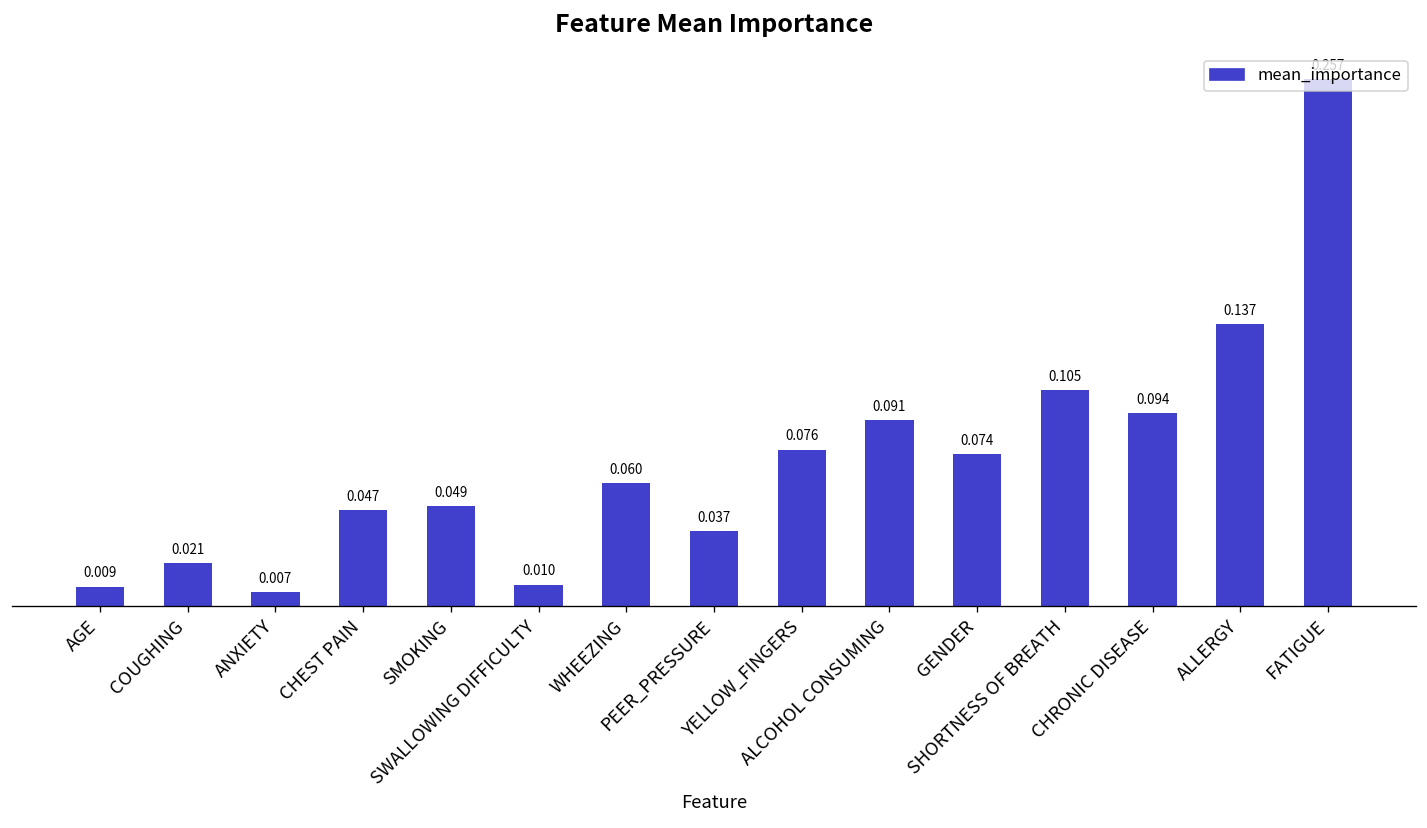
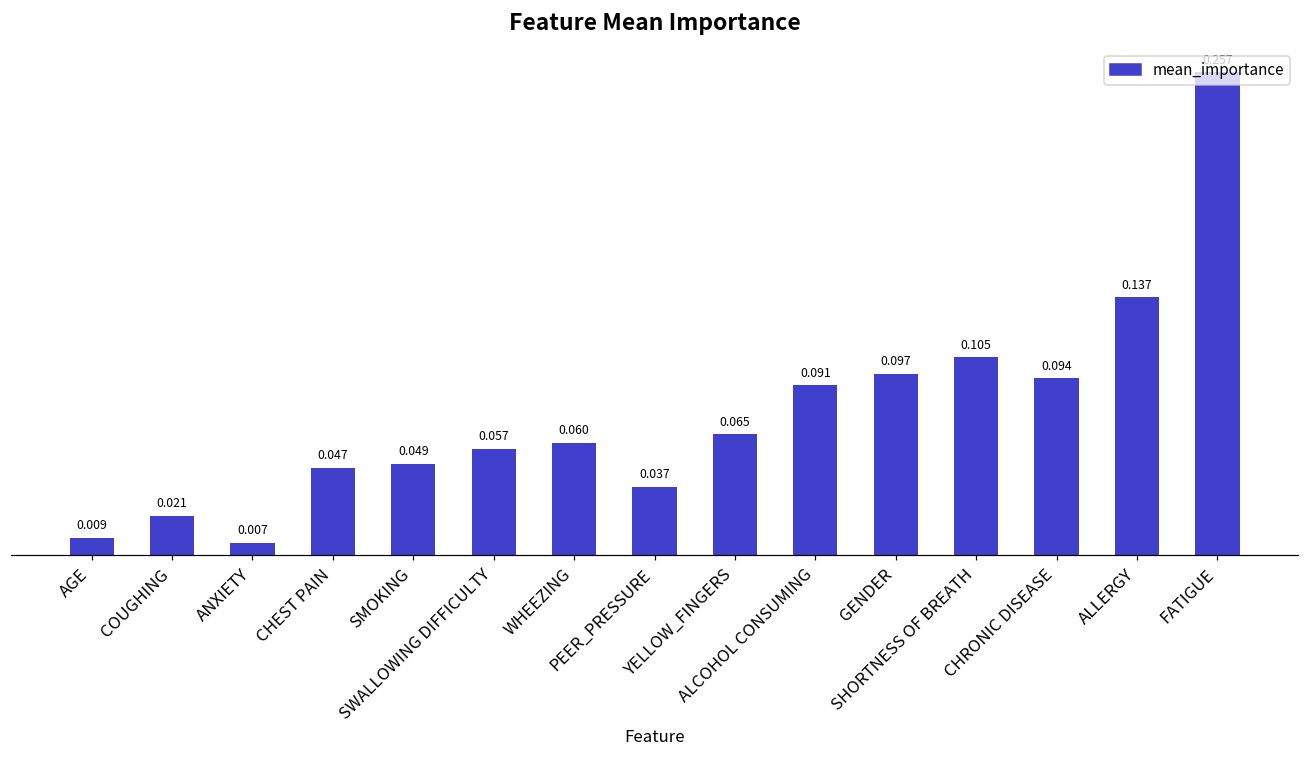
SWALLOWING DIFFICULTY: 0.010 -> 0.057
YELLOW_FINGERS: 0.076 -> 0.065
GENDER: 0.074 -> 0.097
